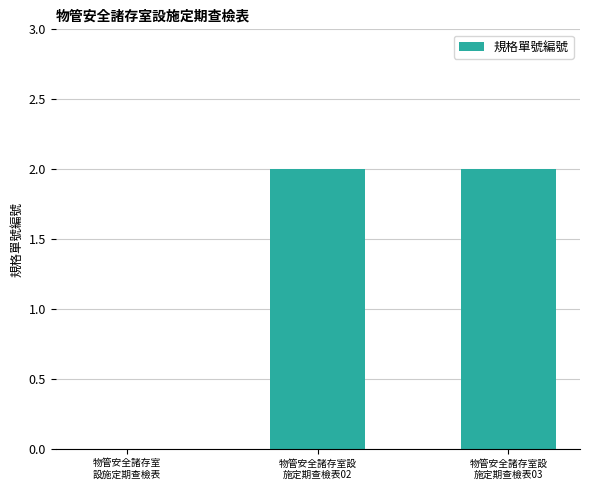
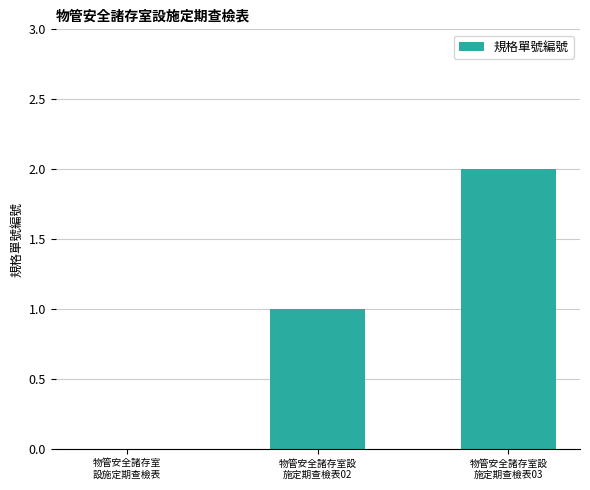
物管安全諸存室設 施定期查檢表02: 2 -> 1
